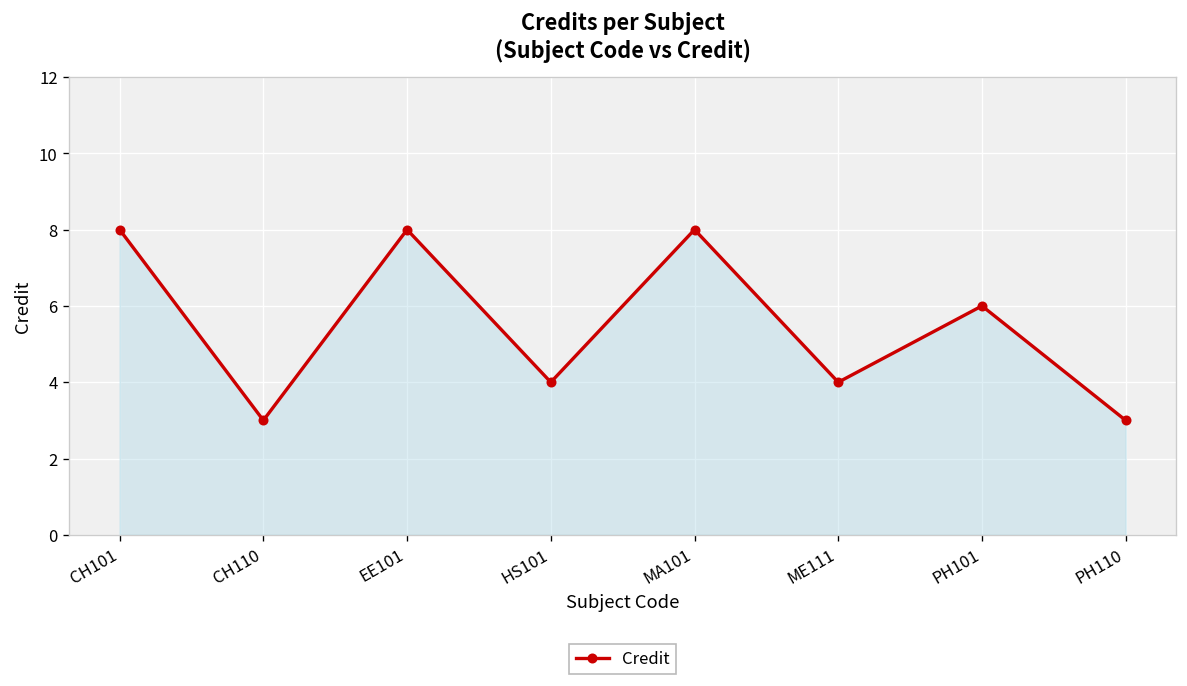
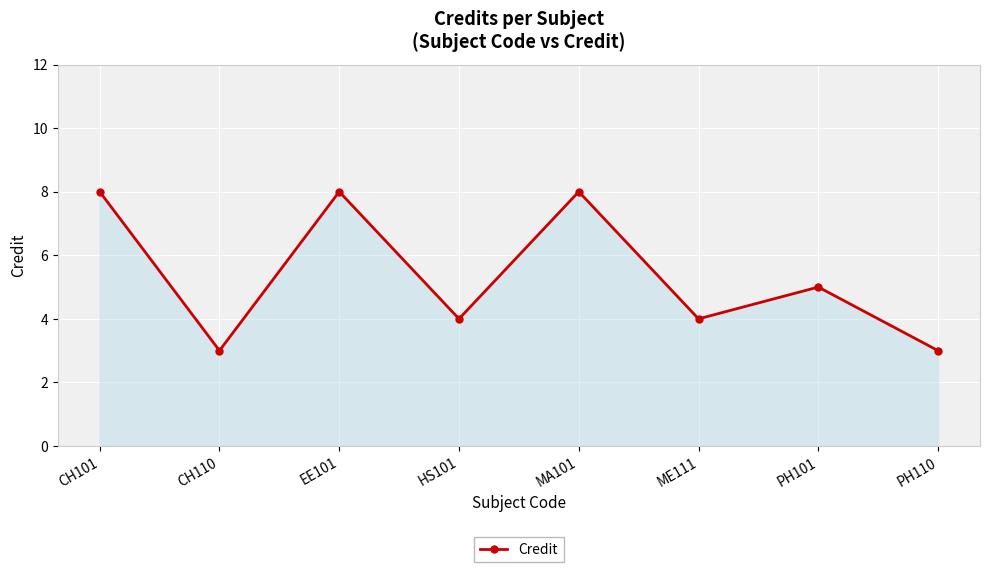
PH101: 6 -> 5
